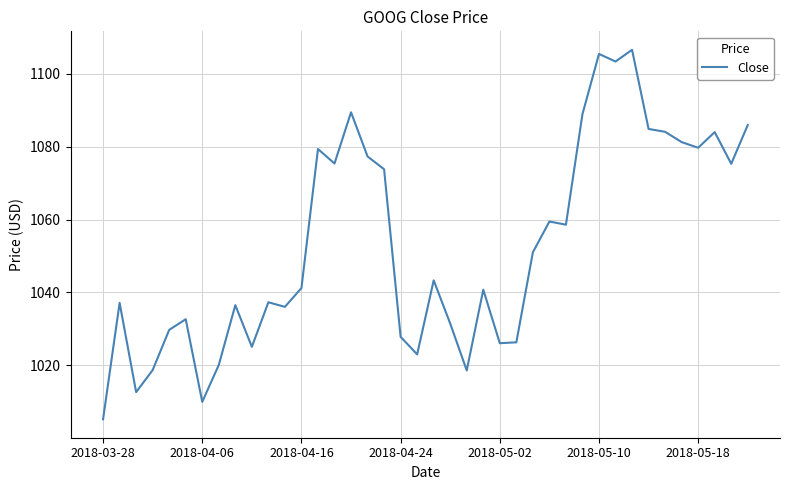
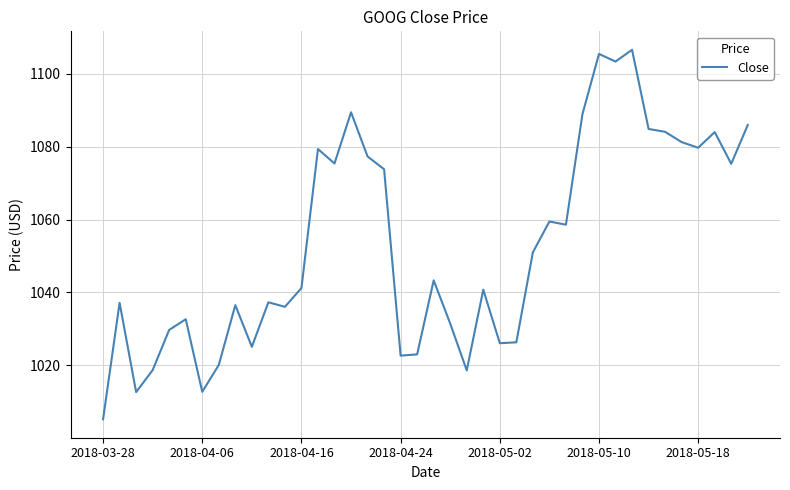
2018-04-06: 1010 -> 1013
2018-04-24: 1028 -> 1023
